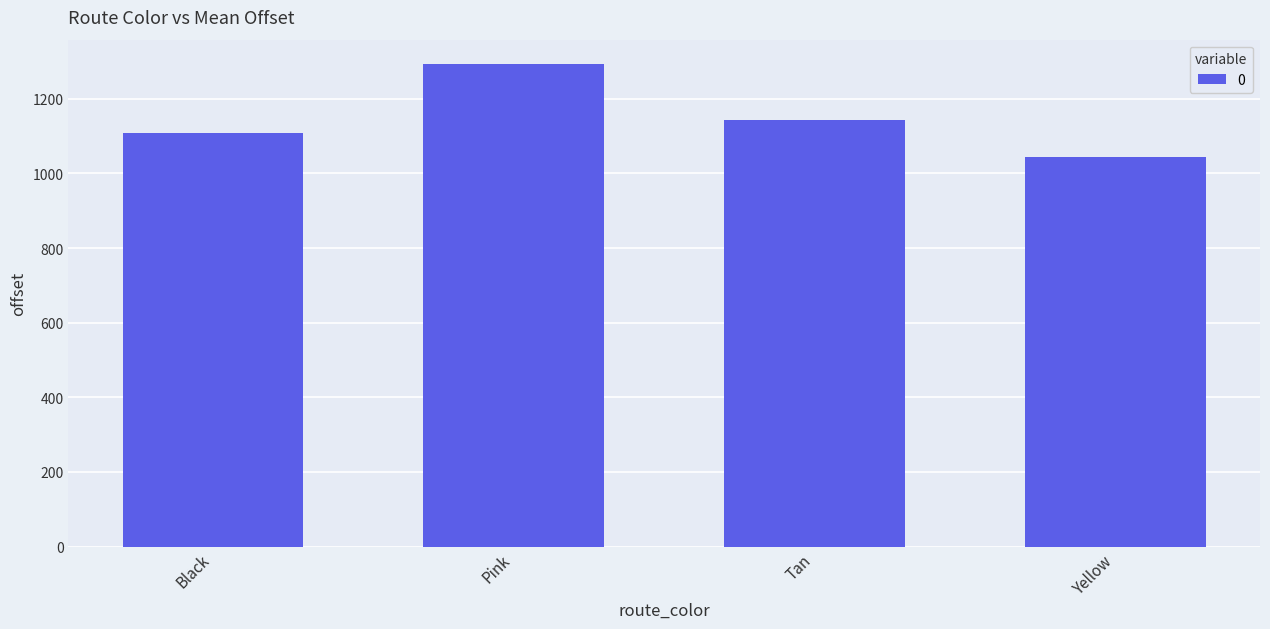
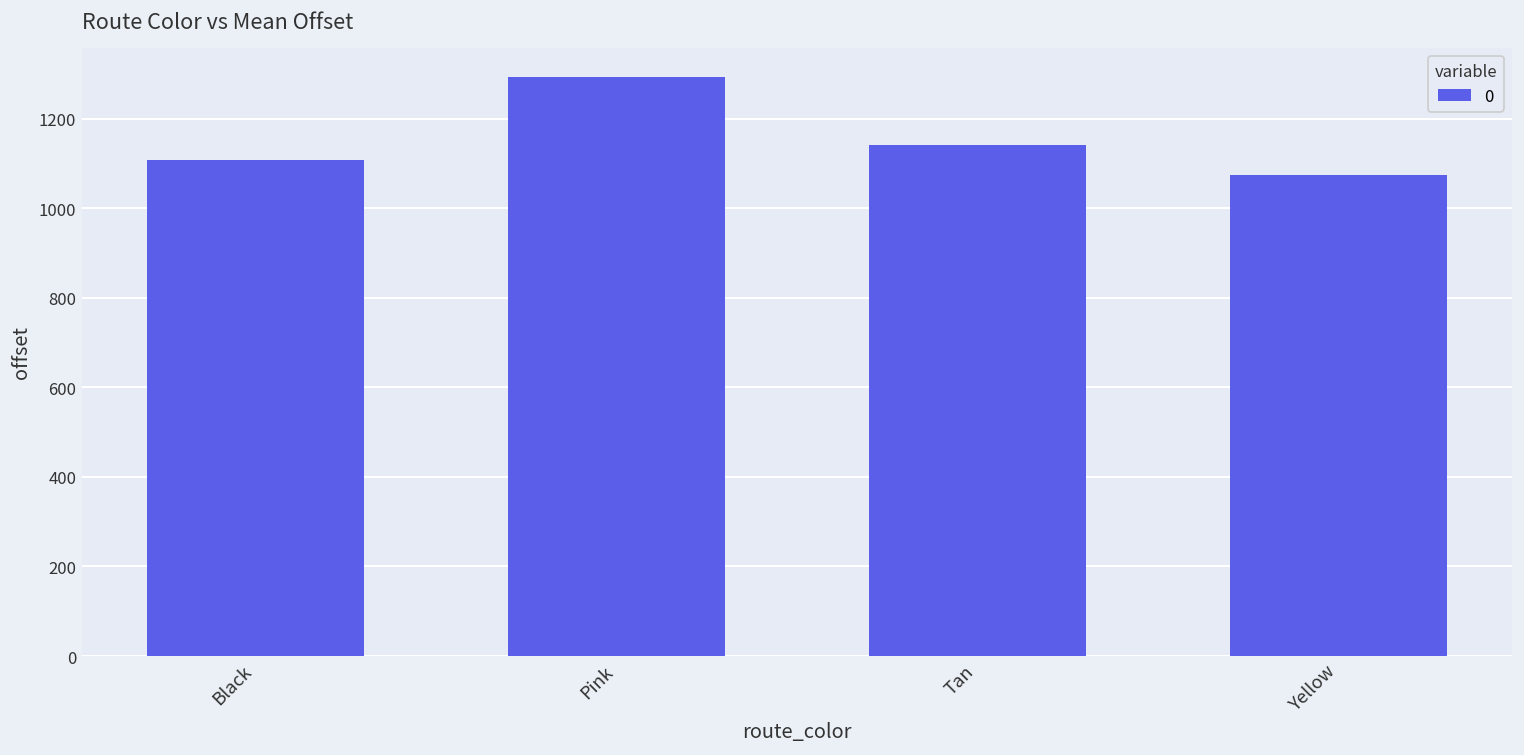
Yellow: 1040 -> 1070
